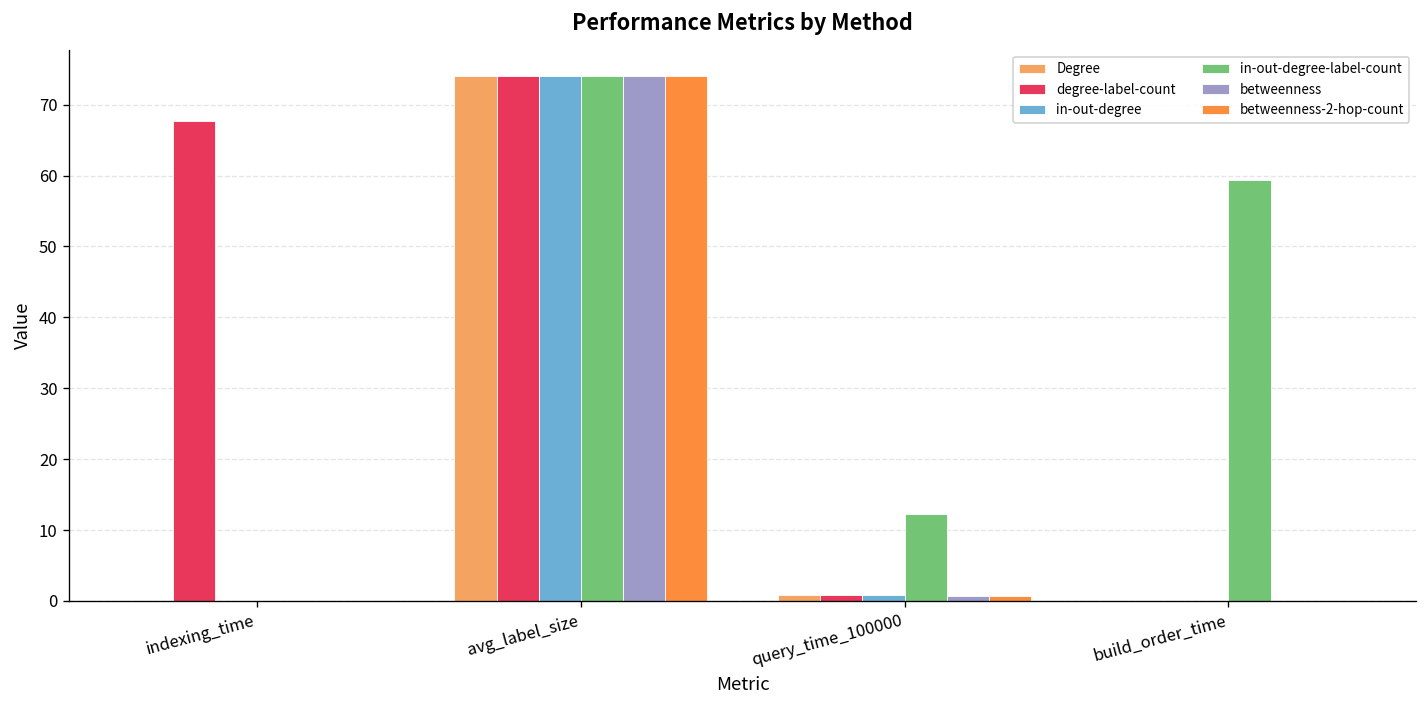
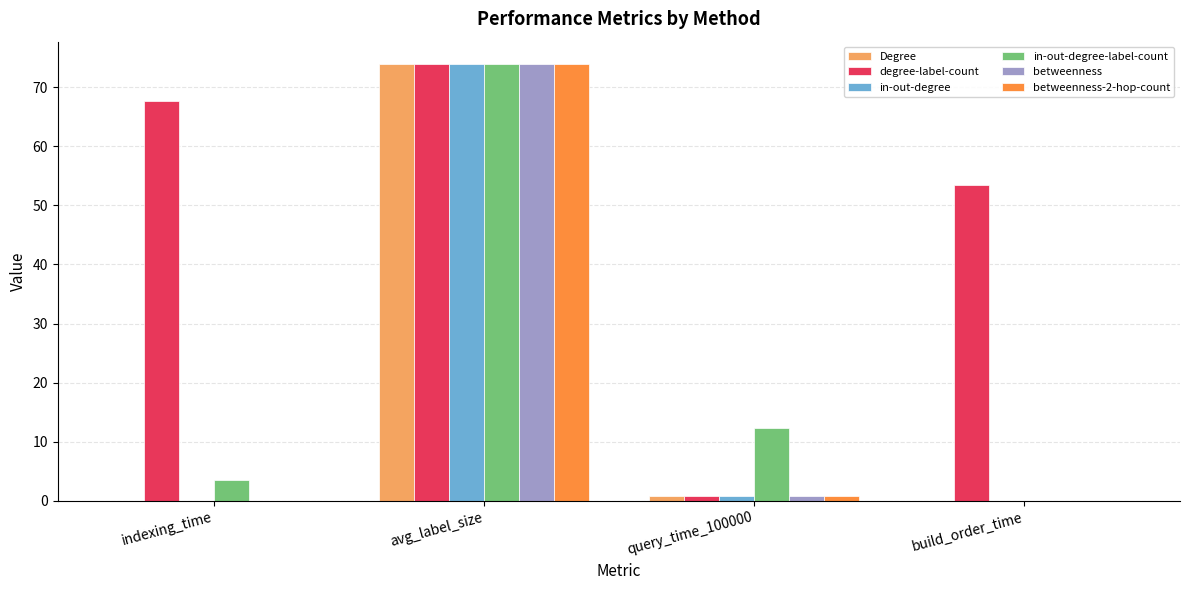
in-out-degree-label-count, indexing_time: 0 -> 3
degree-label-count, build_order_time: 0 -> 53
in-out-degree-label-count, build_order_time: 59 -> 0
